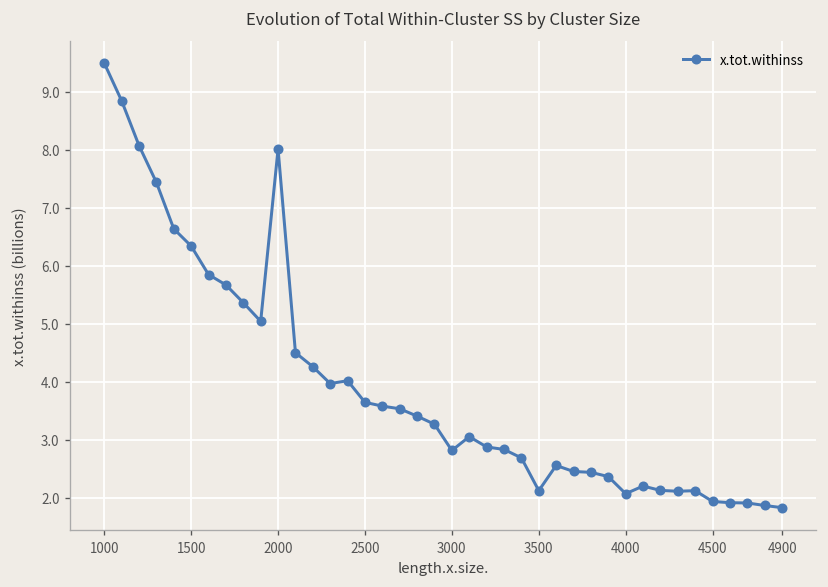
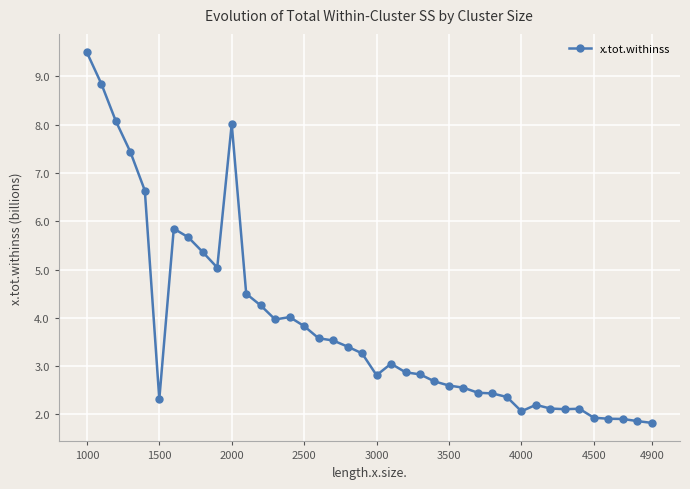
1500: 6.3 -> 2.3
2500: 3.6 -> 3.8
3500: 2.1 -> 2.6
